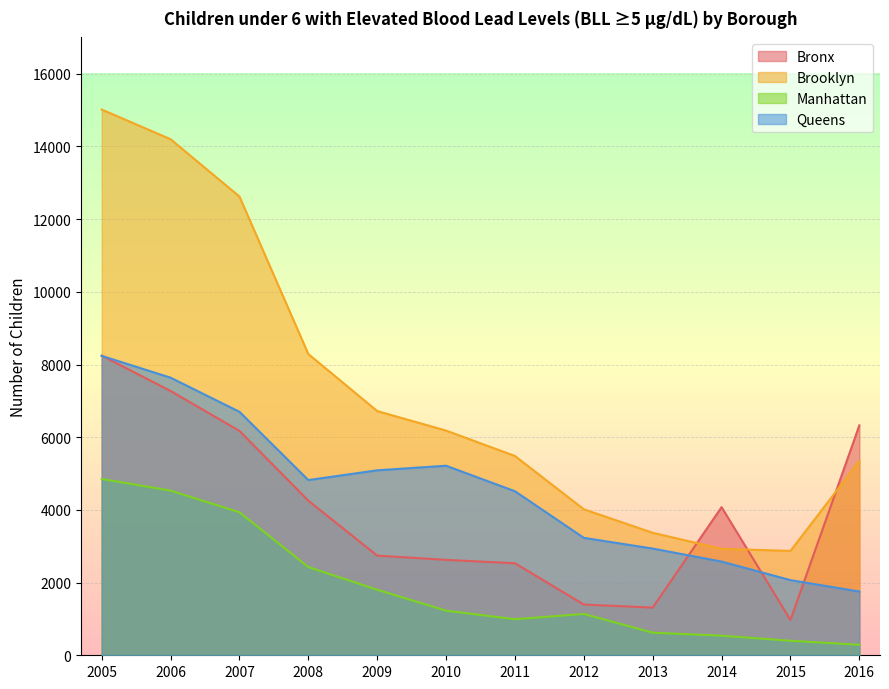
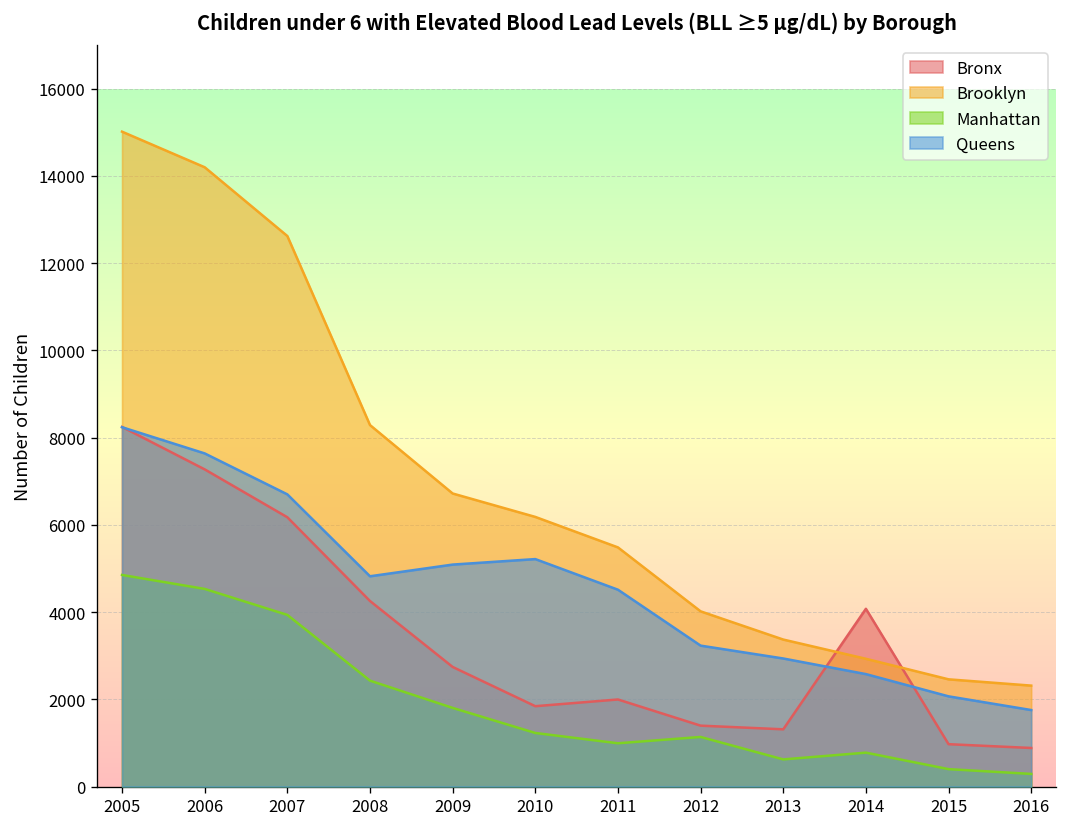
Bronx, 2010: 2600 -> 1800
Bronx, 2011: 2500 -> 2000
Manhattan, 2014: 500 -> 800
Brooklyn, 2015: 2900 -> 2500
Bronx, 2016: 6300 -> 900
Brooklyn, 2016: 5300 -> 2300
